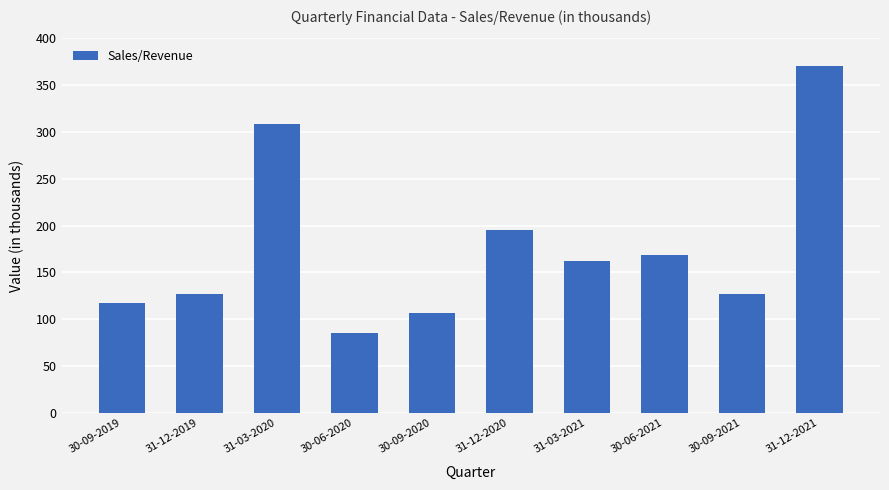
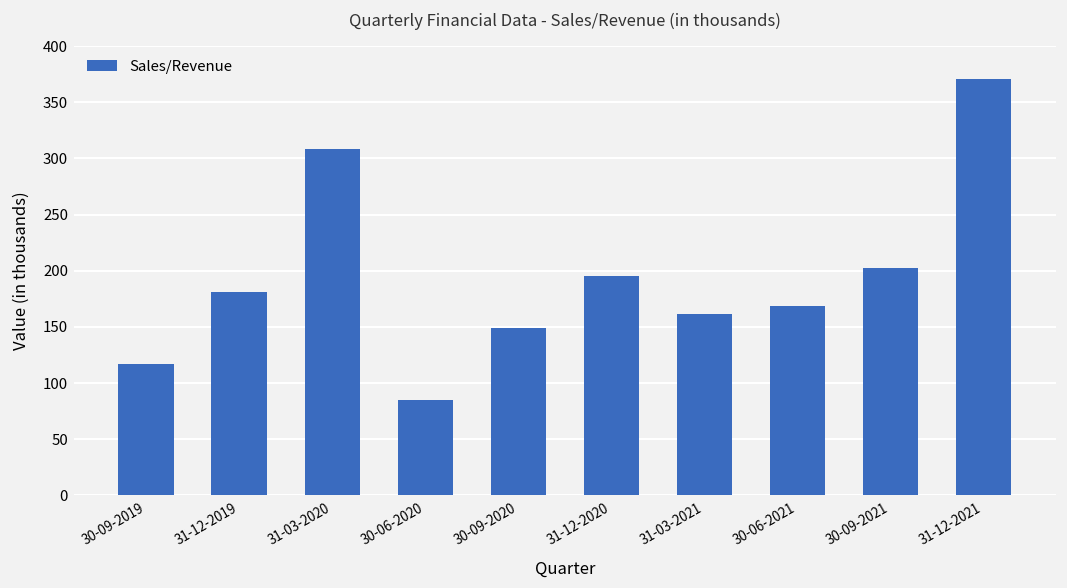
31-12-2019: 130 -> 180
30-09-2020: 110 -> 150
30-09-2021: 130 -> 200
